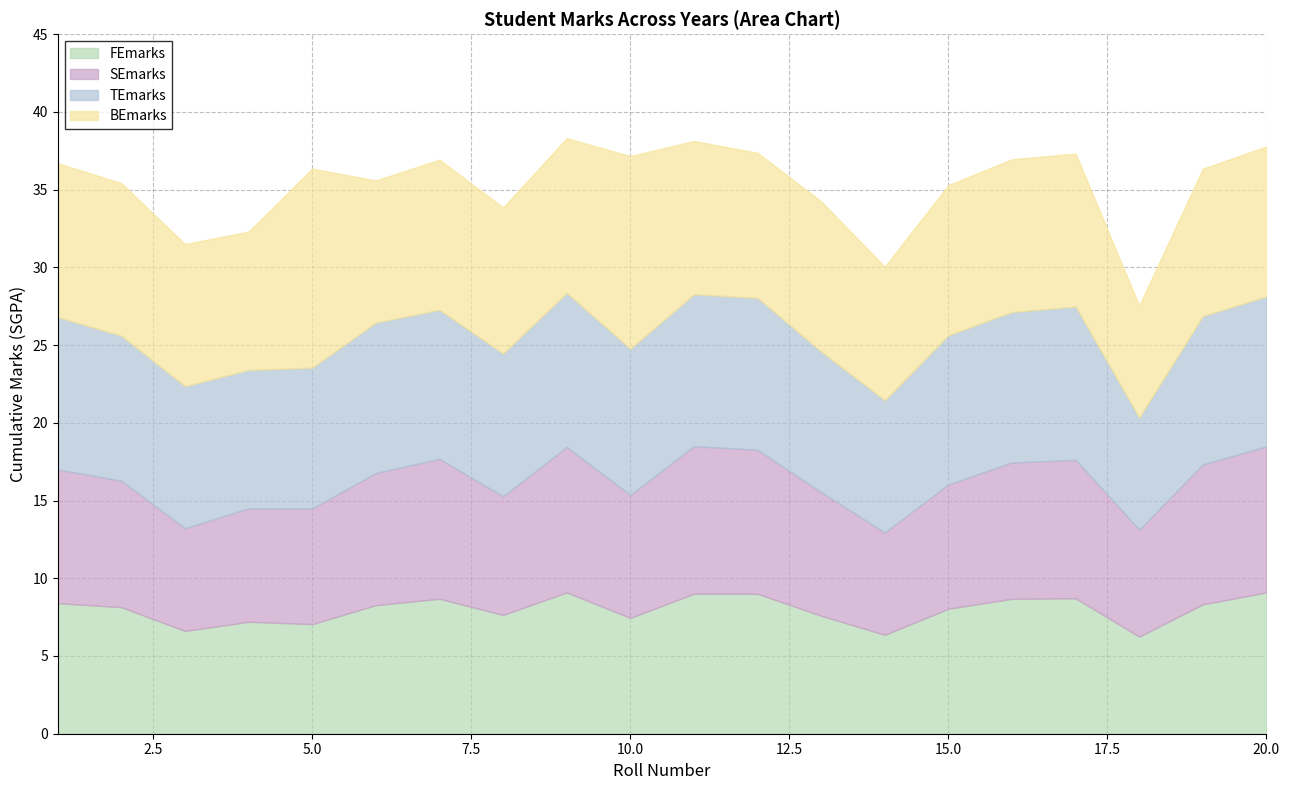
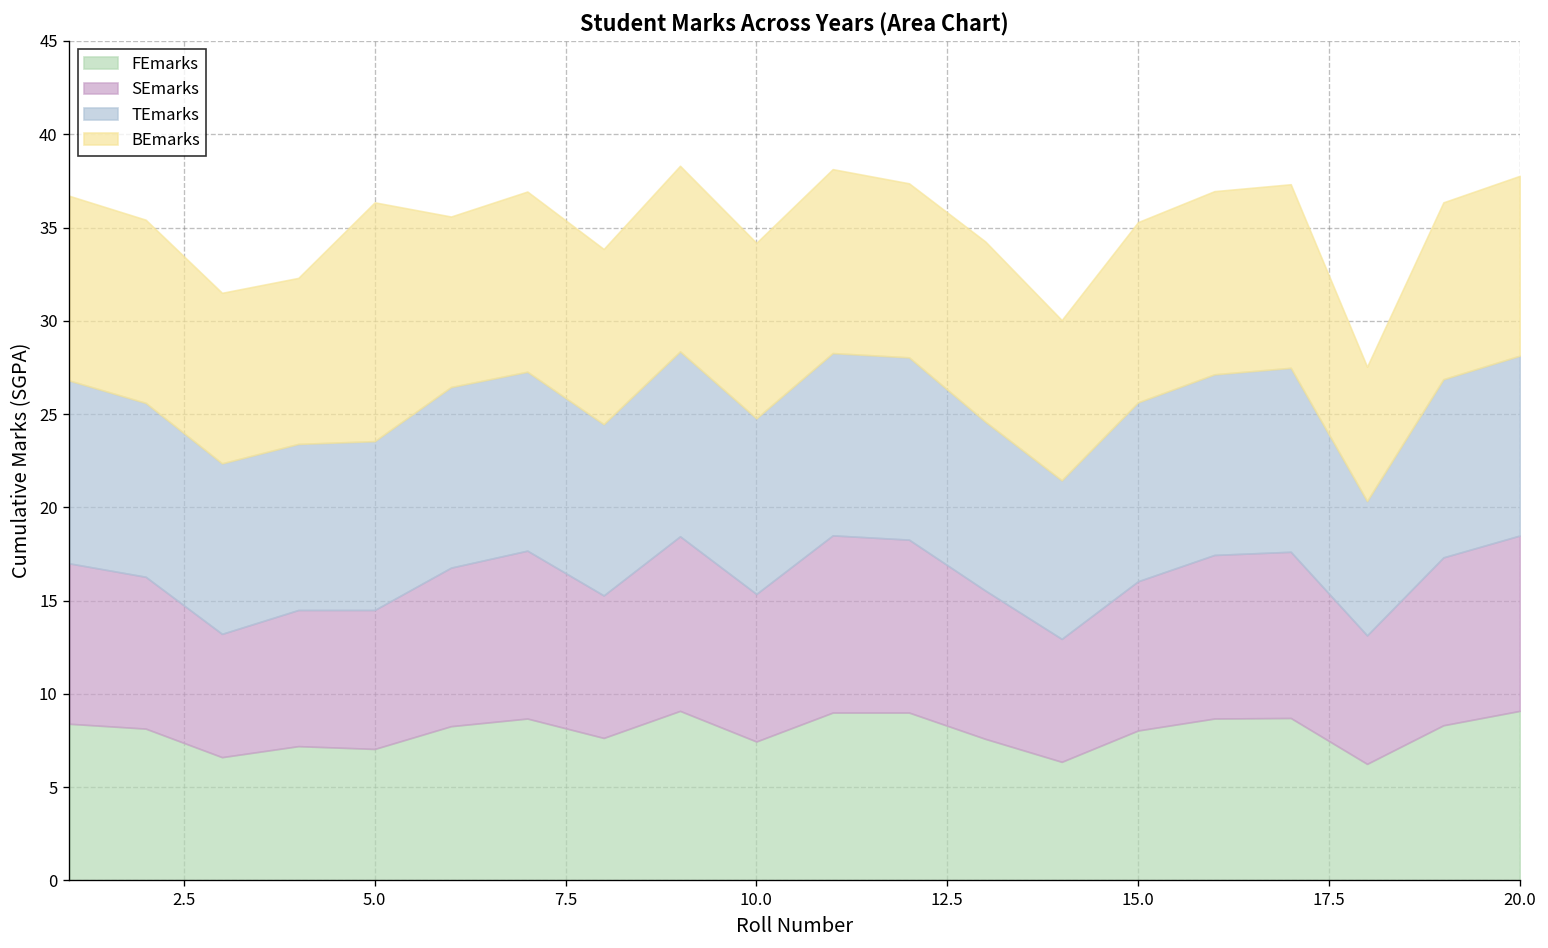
BEmarks, 10.0: 12.4 -> 9.4
